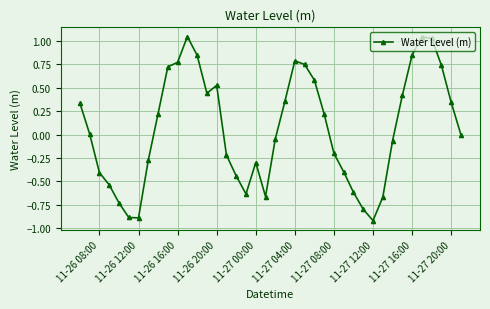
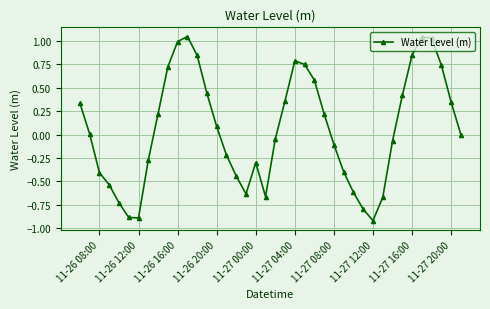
11-26 16:00: 0.8 -> 1.0
11-26 20:00: 0.5 -> 0.1
11-27 08:00: -0.2 -> -0.1
